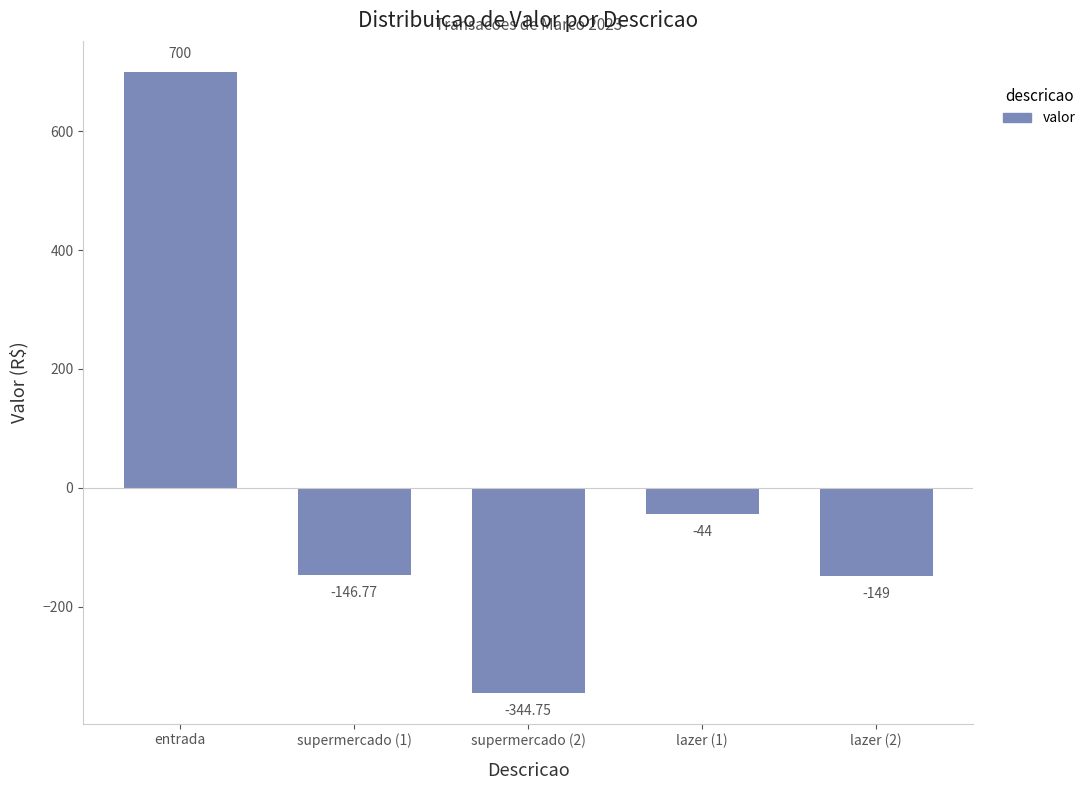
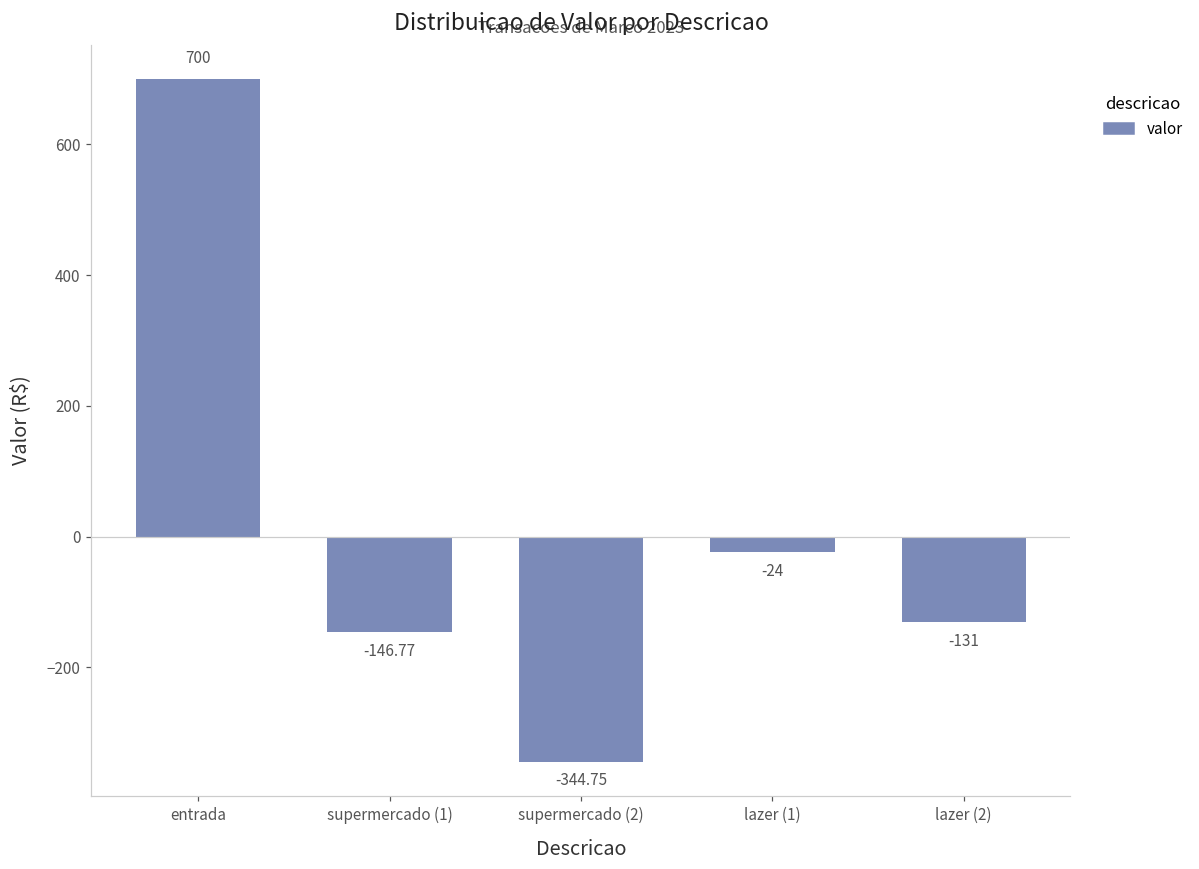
lazer (1): -44 -> -24
lazer (2): -149 -> -131
